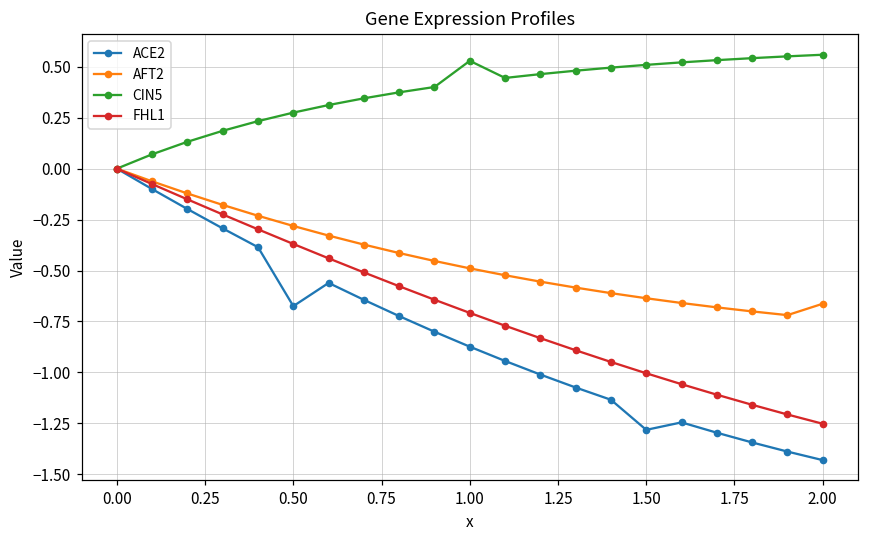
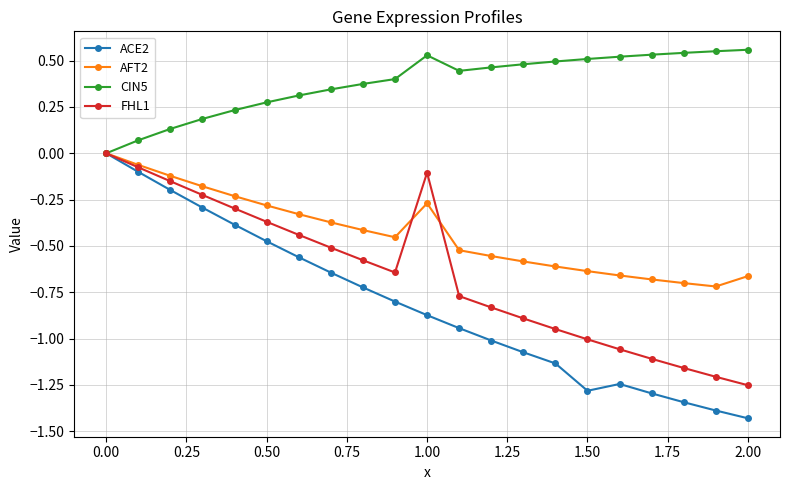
ACE2, 0.50: -0.67 -> -0.47
AFT2, 1.00: -0.49 -> -0.27
FHL1, 1.00: -0.71 -> -0.10
